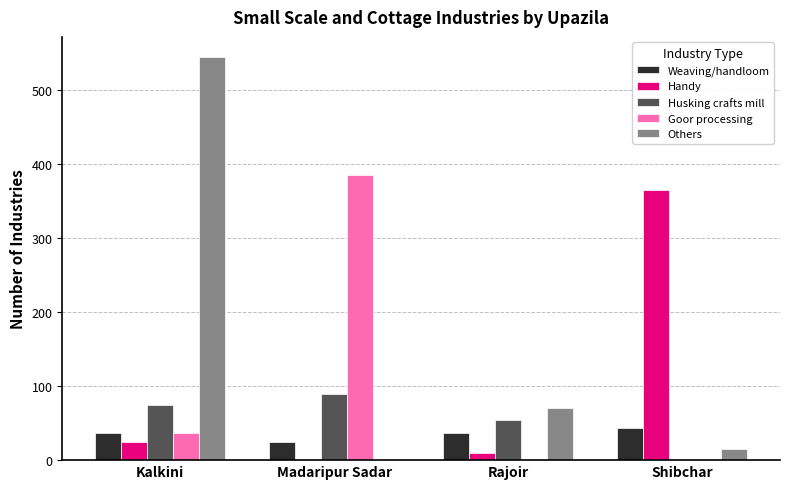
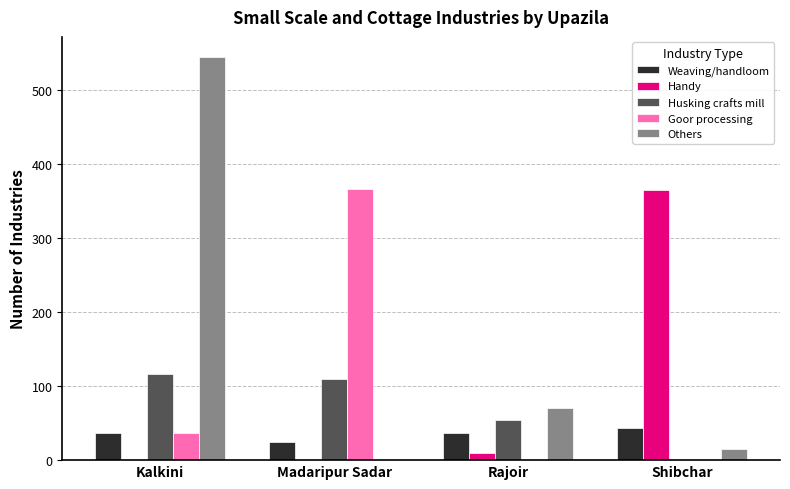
Handy, Kalkini: 30 -> 0
Husking crafts mill, Kalkini: 80 -> 120
Husking crafts mill, Madaripur Sadar: 90 -> 110
Goor processing, Madaripur Sadar: 390 -> 370
